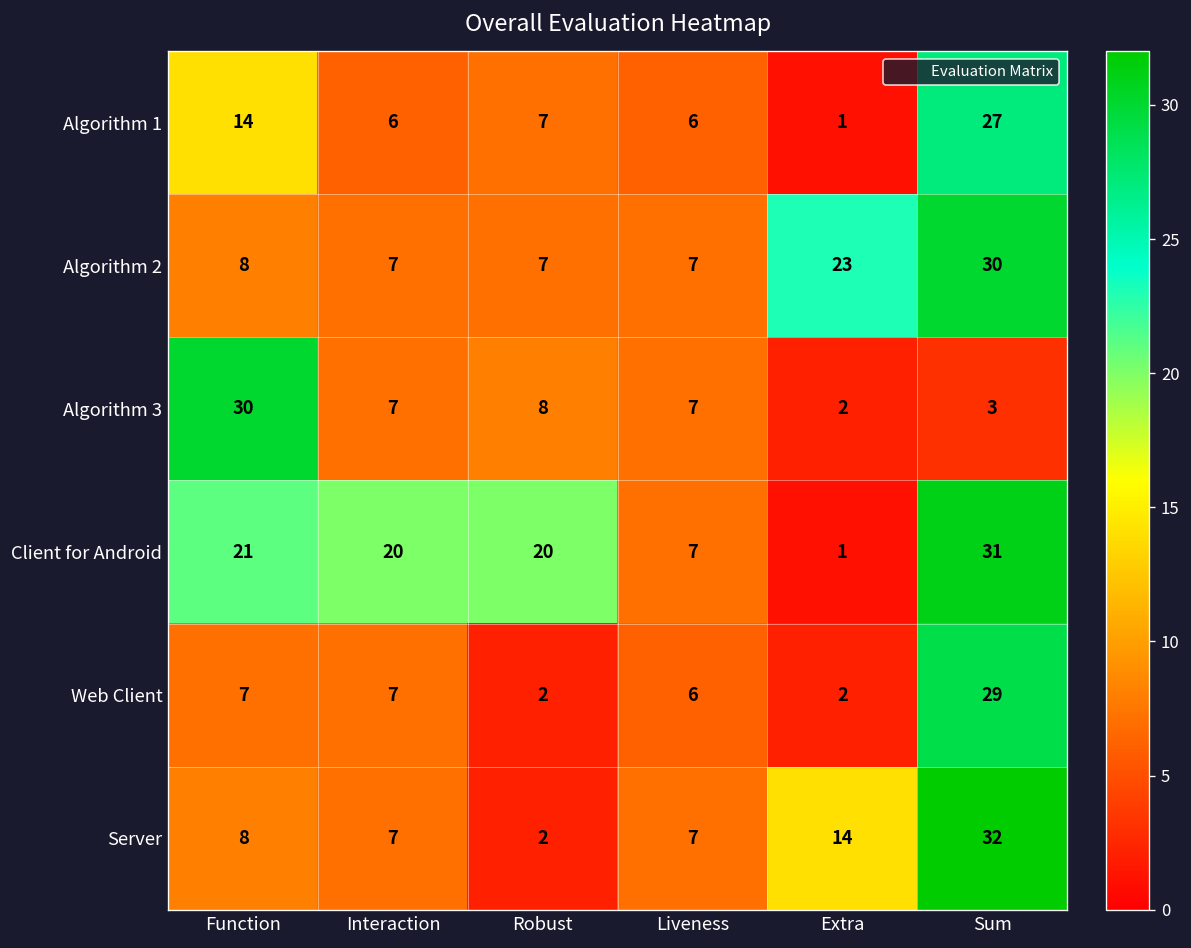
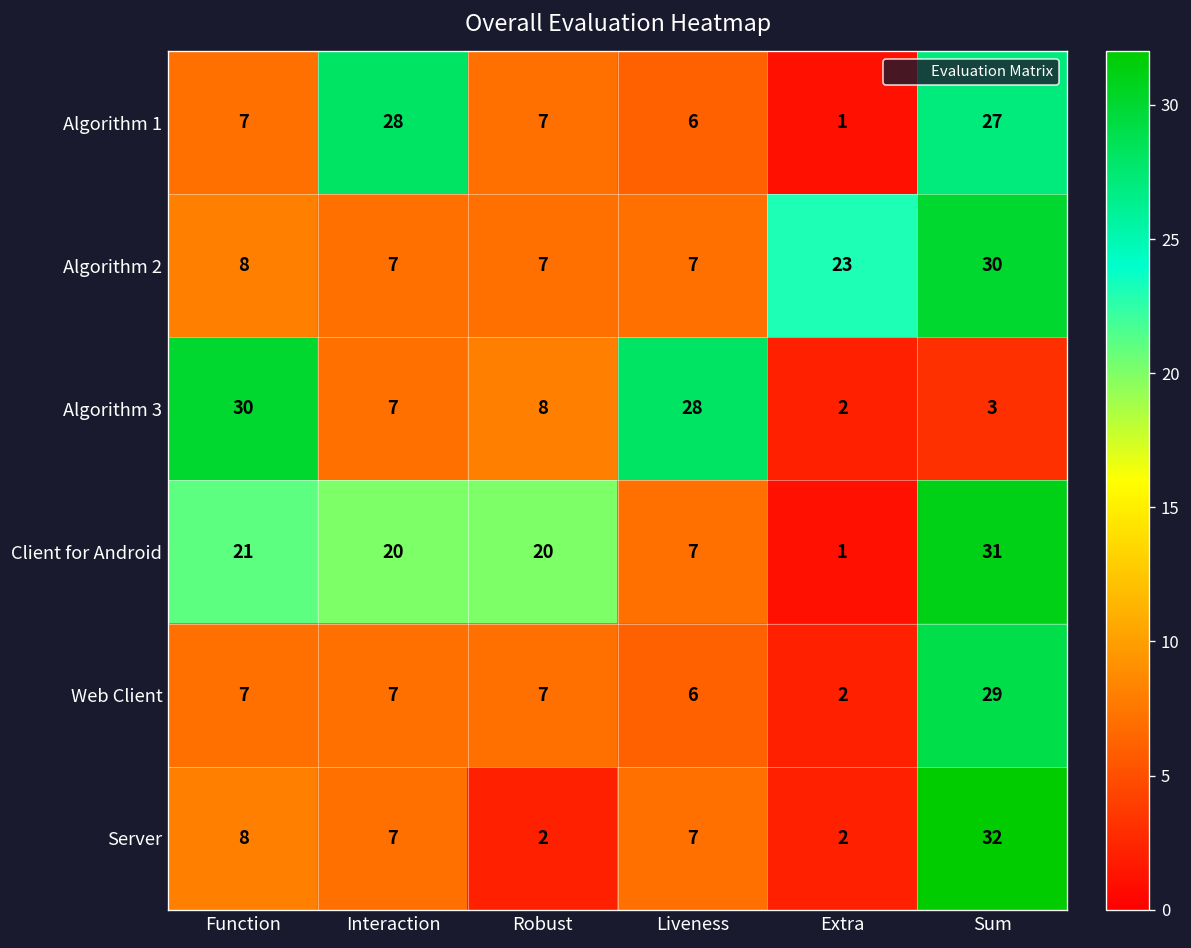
Algorithm 1, Function: 14 -> 7
Algorithm 1, Interaction: 6 -> 28
Algorithm 3, Liveness: 7 -> 28
Web Client, Robust: 2 -> 7
Server, Extra: 14 -> 2
